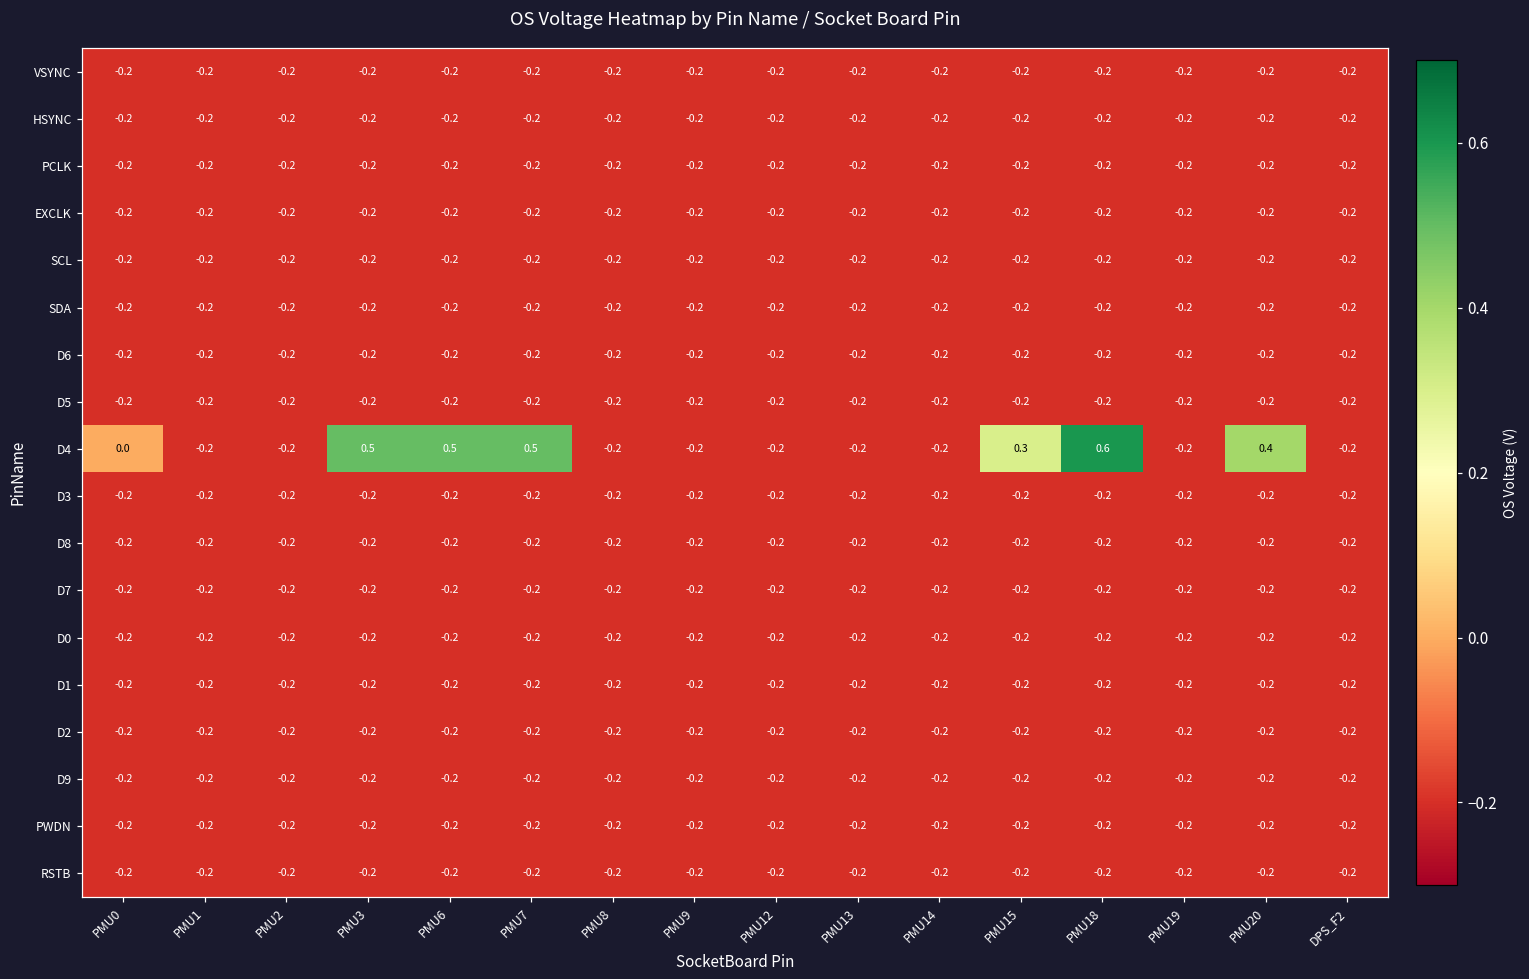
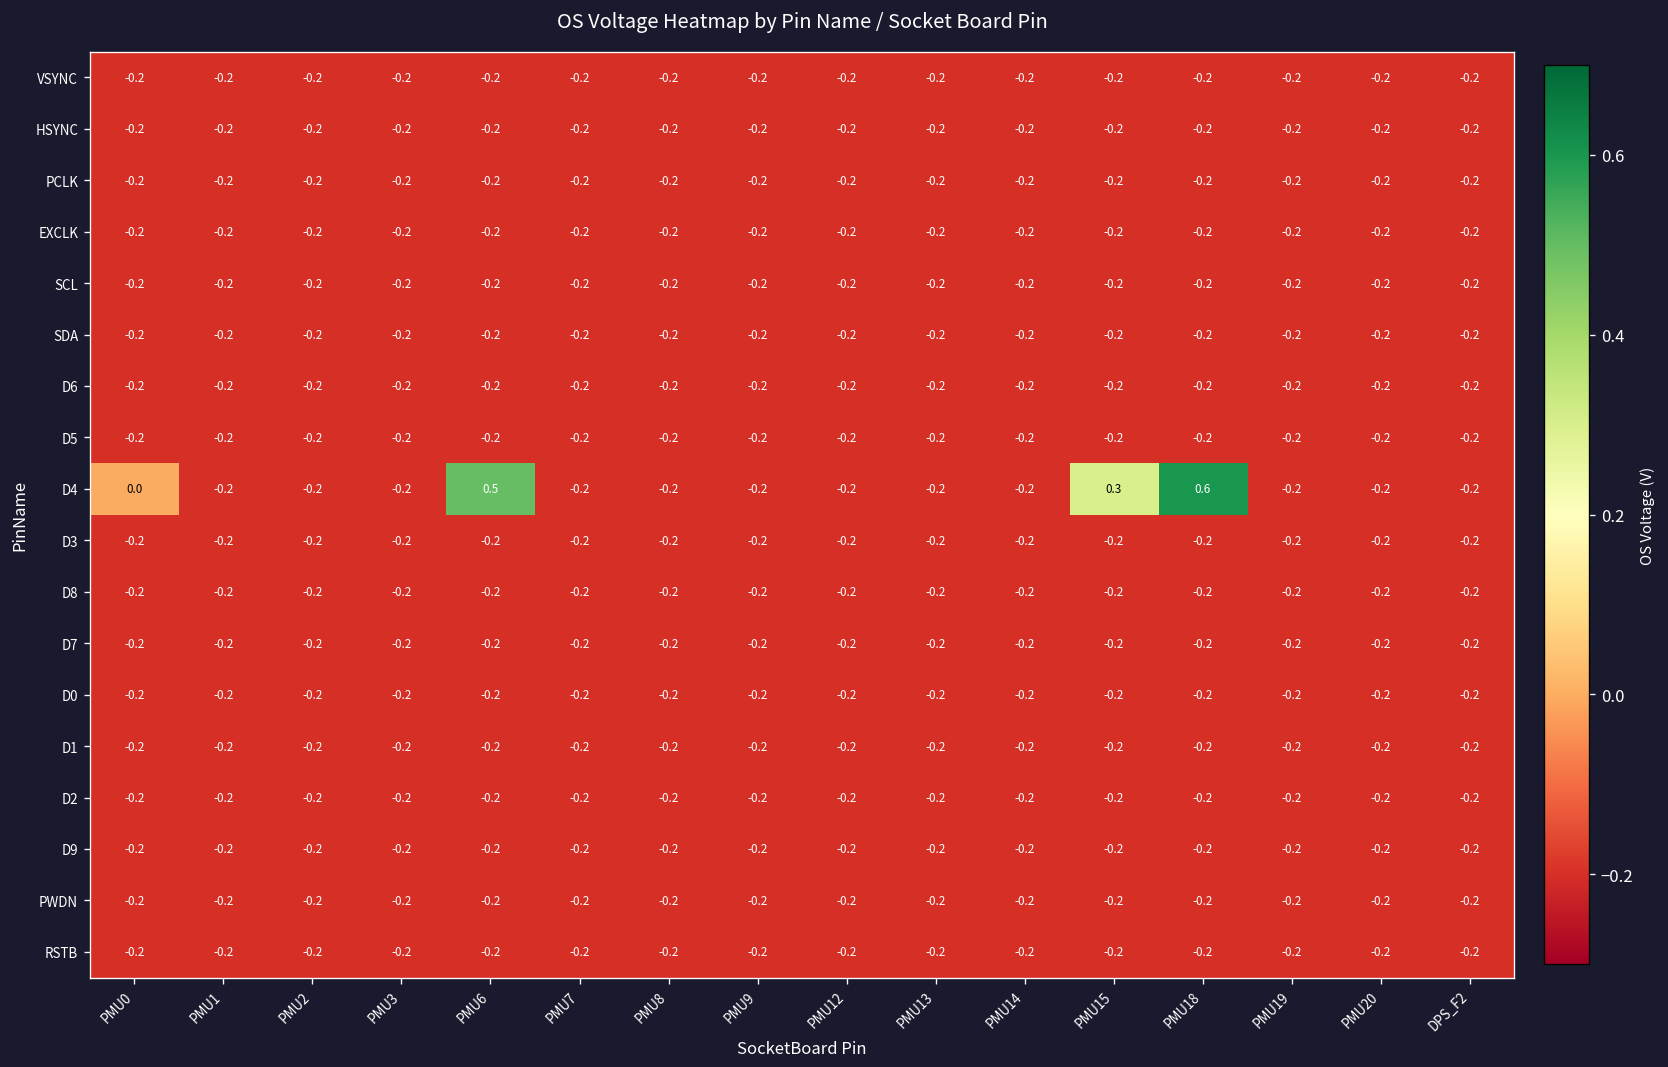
D4, PMU3: 0.5 -> -0.2
D4, PMU7: 0.5 -> -0.2
D4, PMU20: 0.4 -> -0.2
